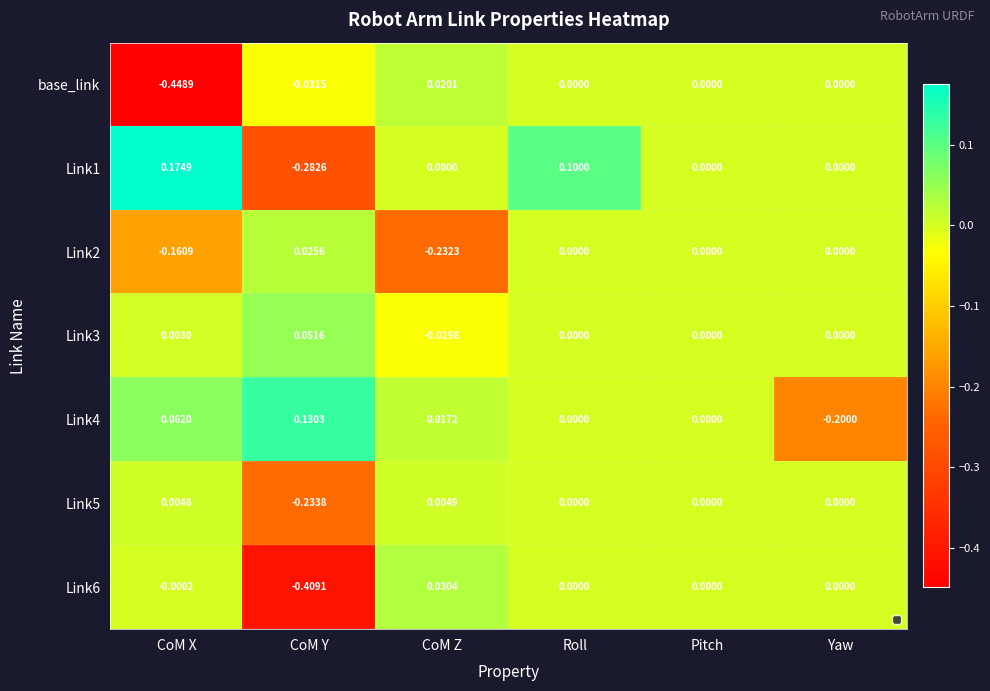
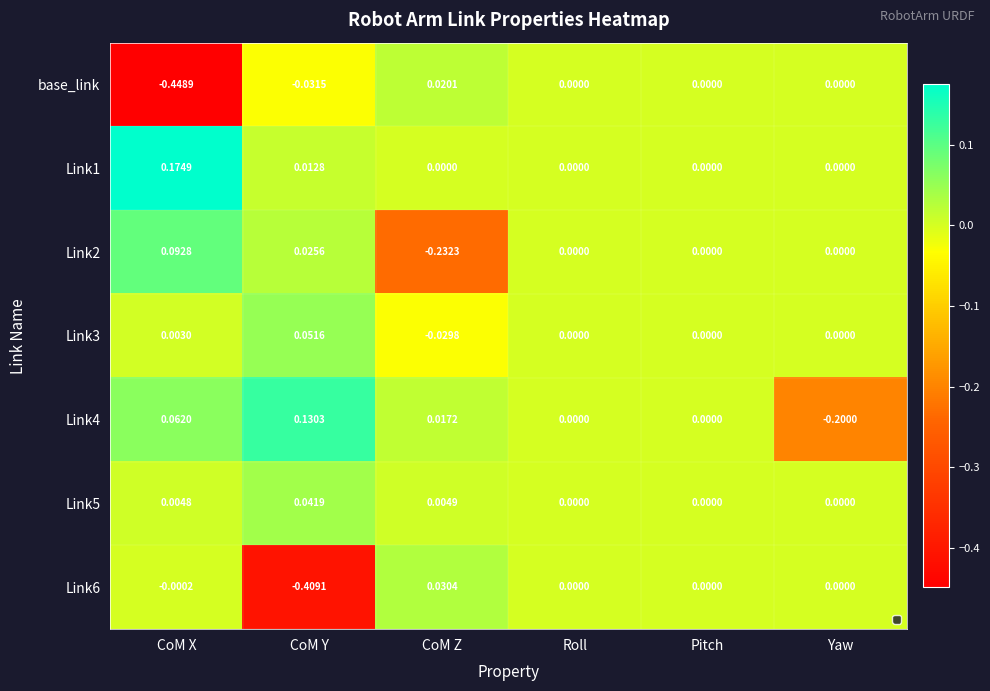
Link1, CoM Y: -0.2826 -> 0.0128
Link1, Roll: 0.1000 -> 0.0000
Link2, CoM X: -0.1609 -> 0.0928
Link5, CoM Y: -0.2338 -> 0.0419
